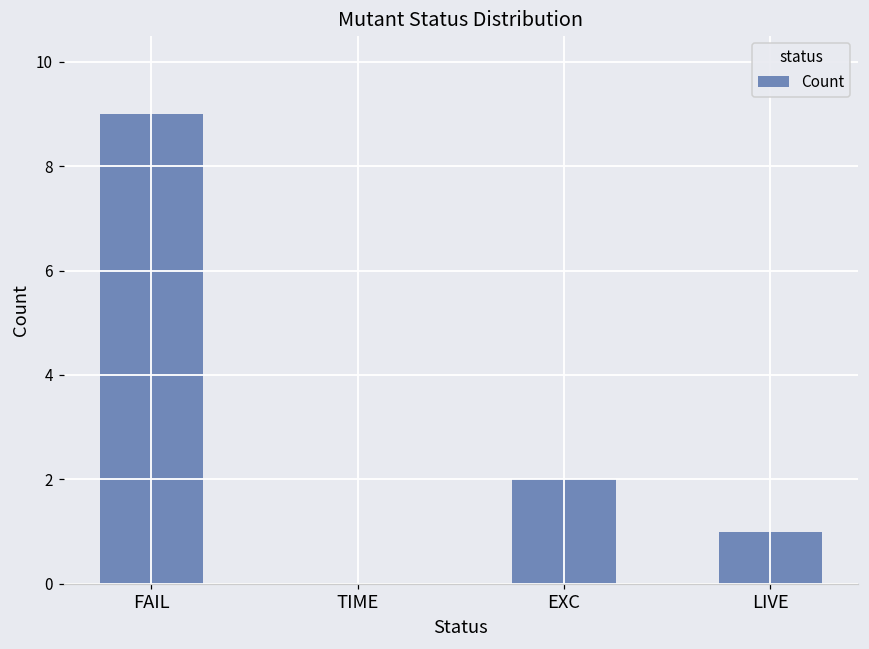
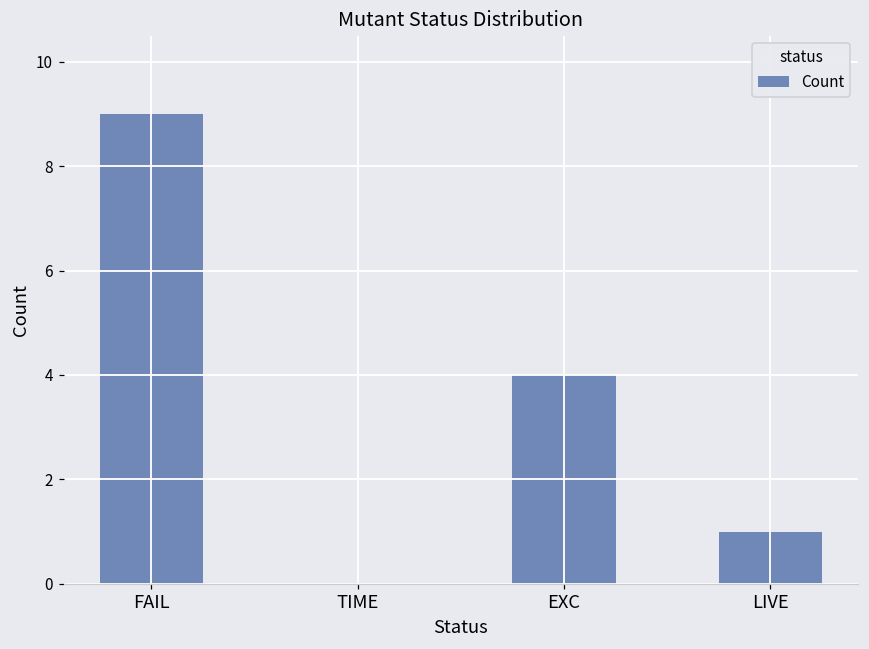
EXC: 2 -> 4
